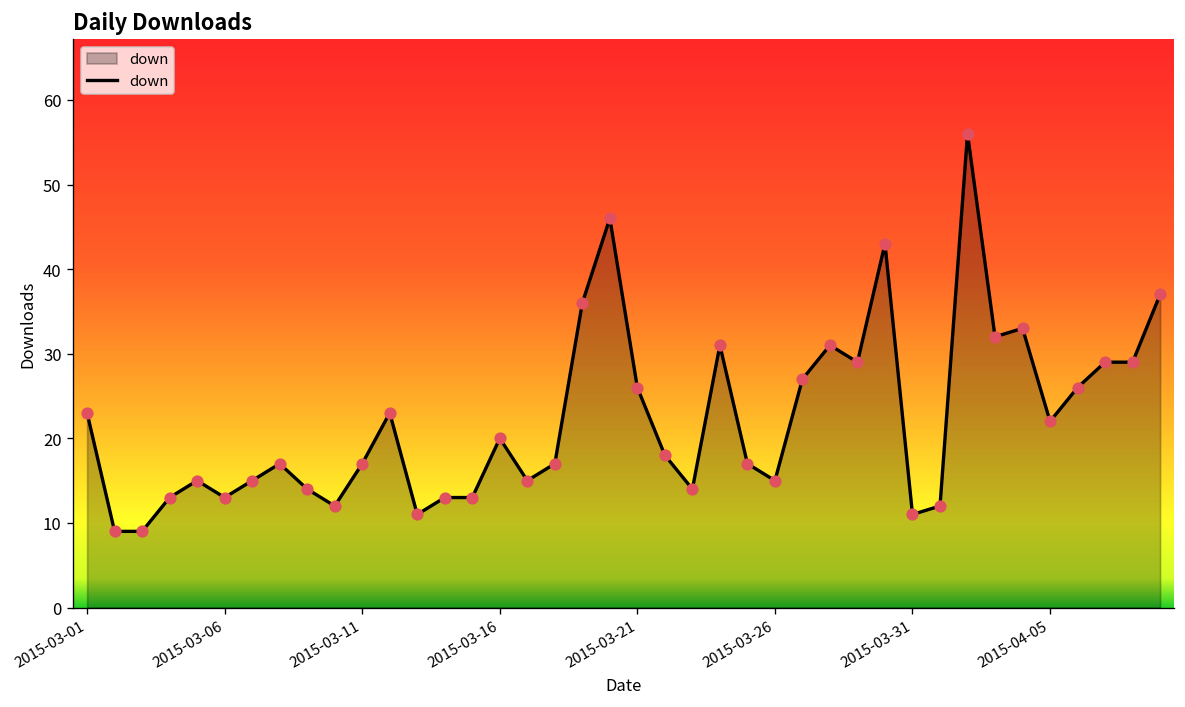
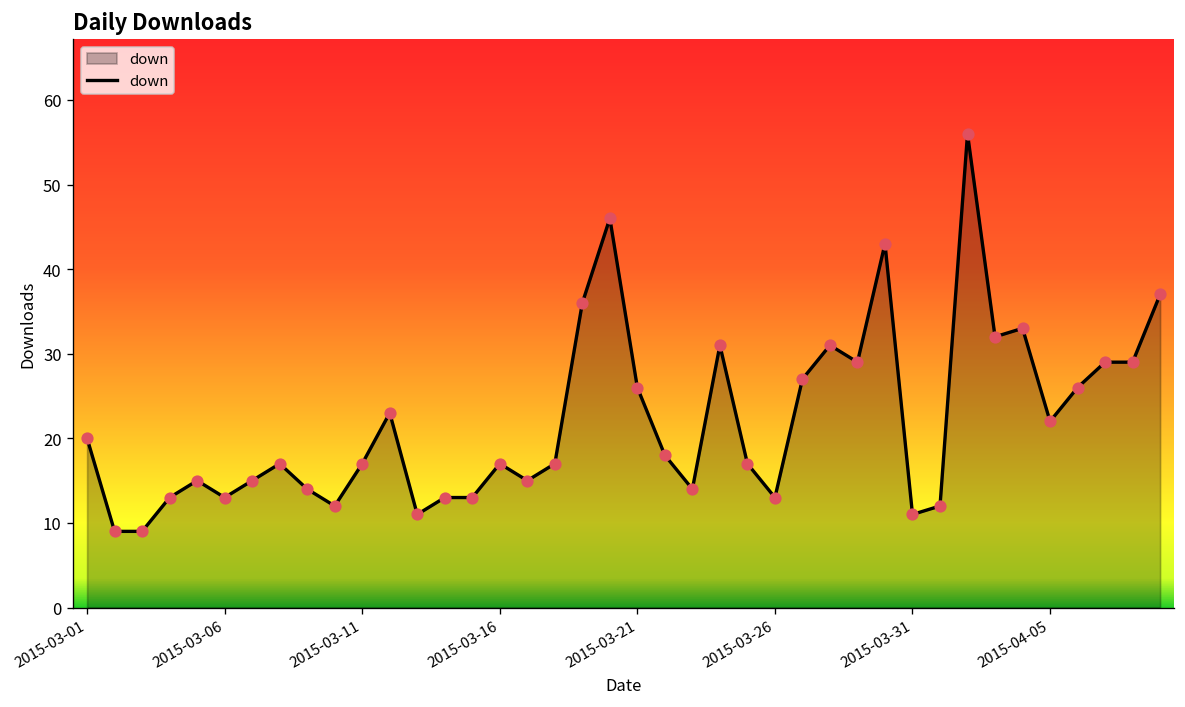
2015-03-01: 23 -> 20
2015-03-16: 20 -> 17
2015-03-26: 15 -> 13
